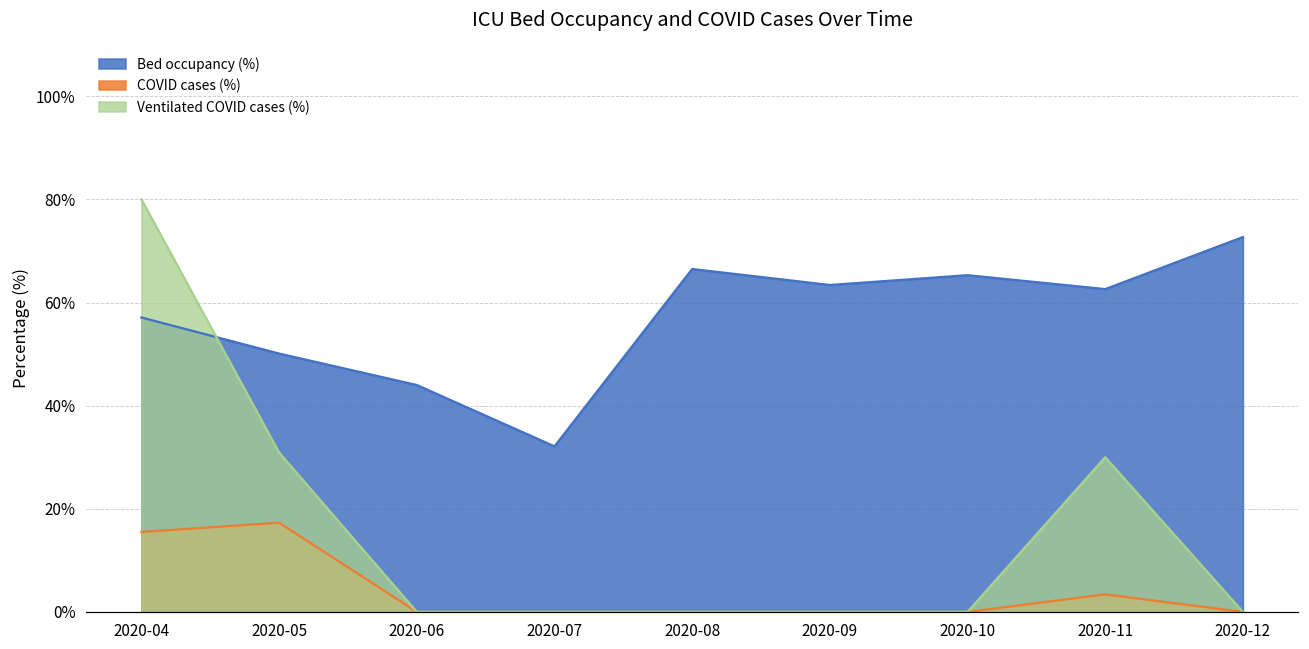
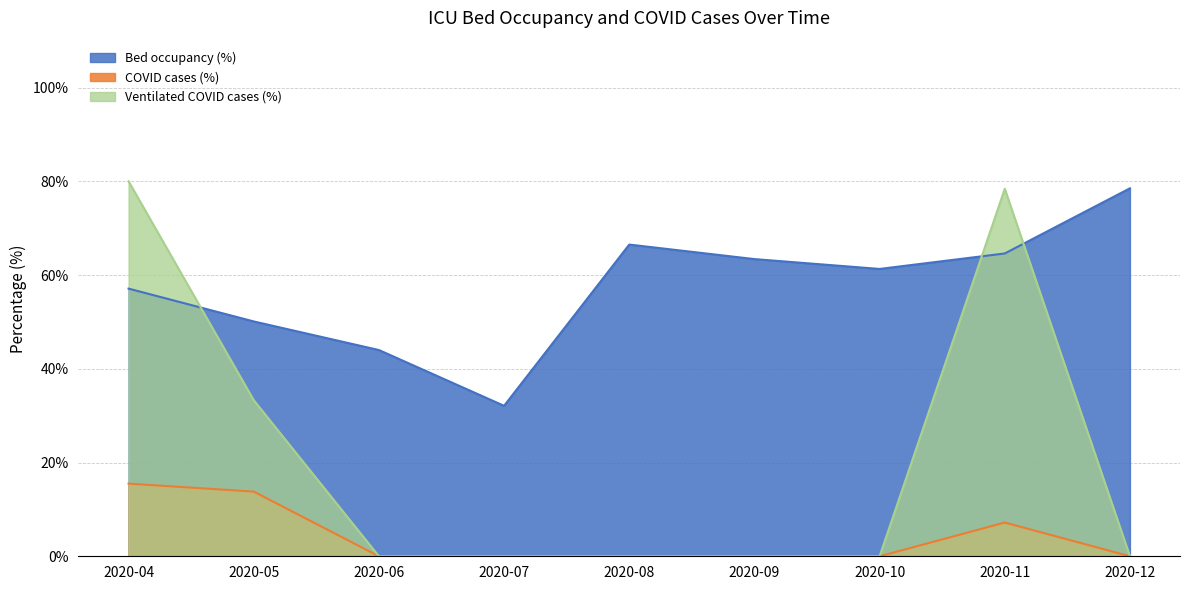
COVID cases (%), 2020-05: 17% -> 14%
Ventilated COVID cases (%), 2020-05: 31% -> 33%
Bed occupancy (%), 2020-10: 65% -> 61%
Bed occupancy (%), 2020-11: 63% -> 65%
COVID cases (%), 2020-11: 3% -> 7%
Ventilated COVID cases (%), 2020-11: 30% -> 78%
Bed occupancy (%), 2020-12: 73% -> 79%
